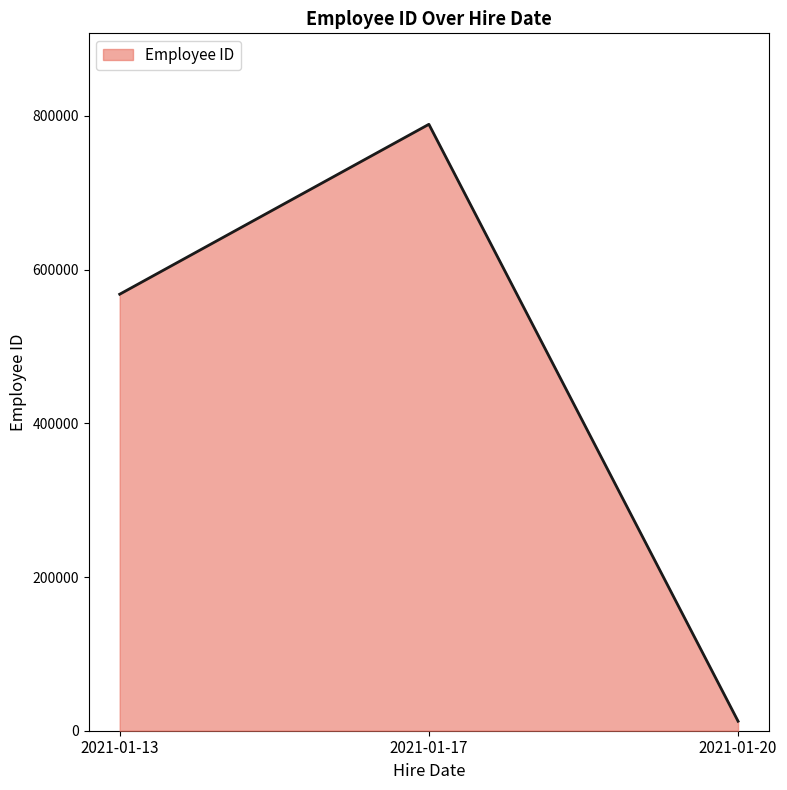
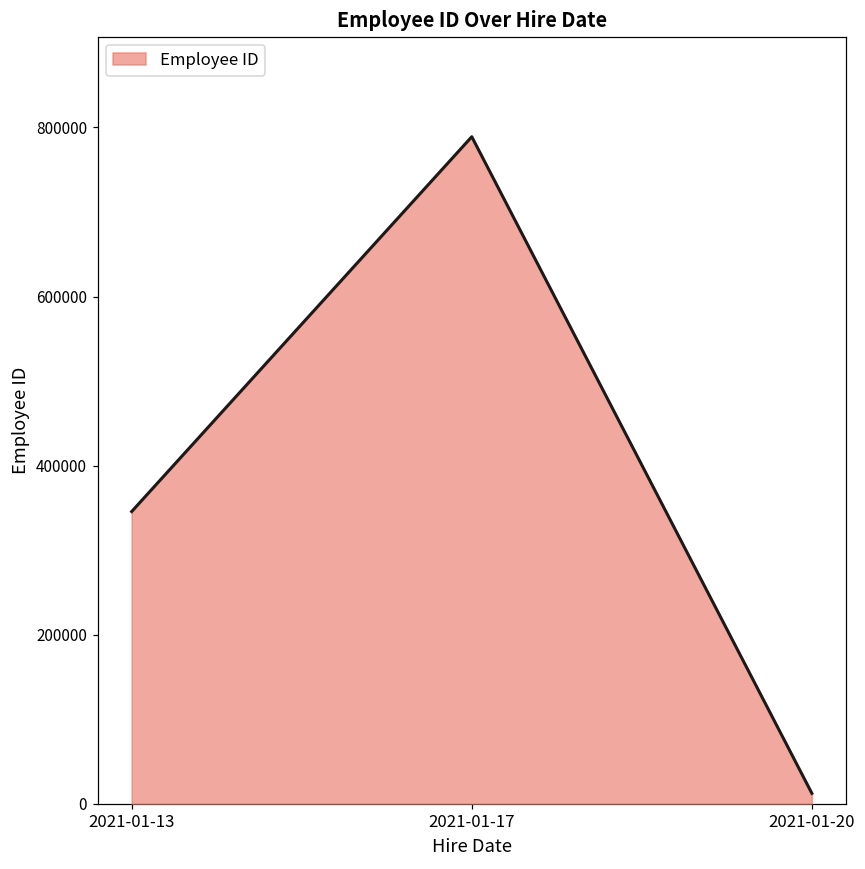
2021-01-13: 570000 -> 350000
